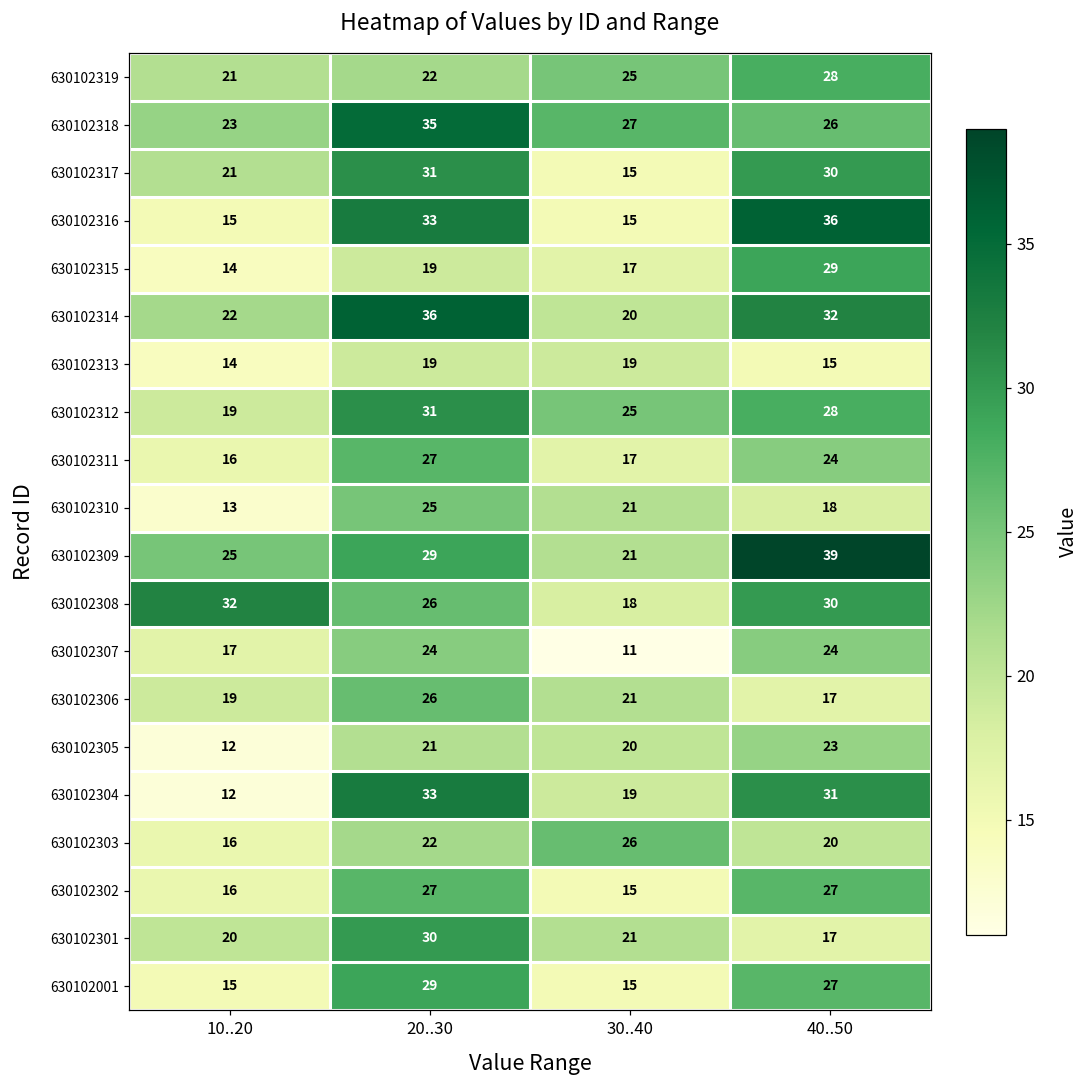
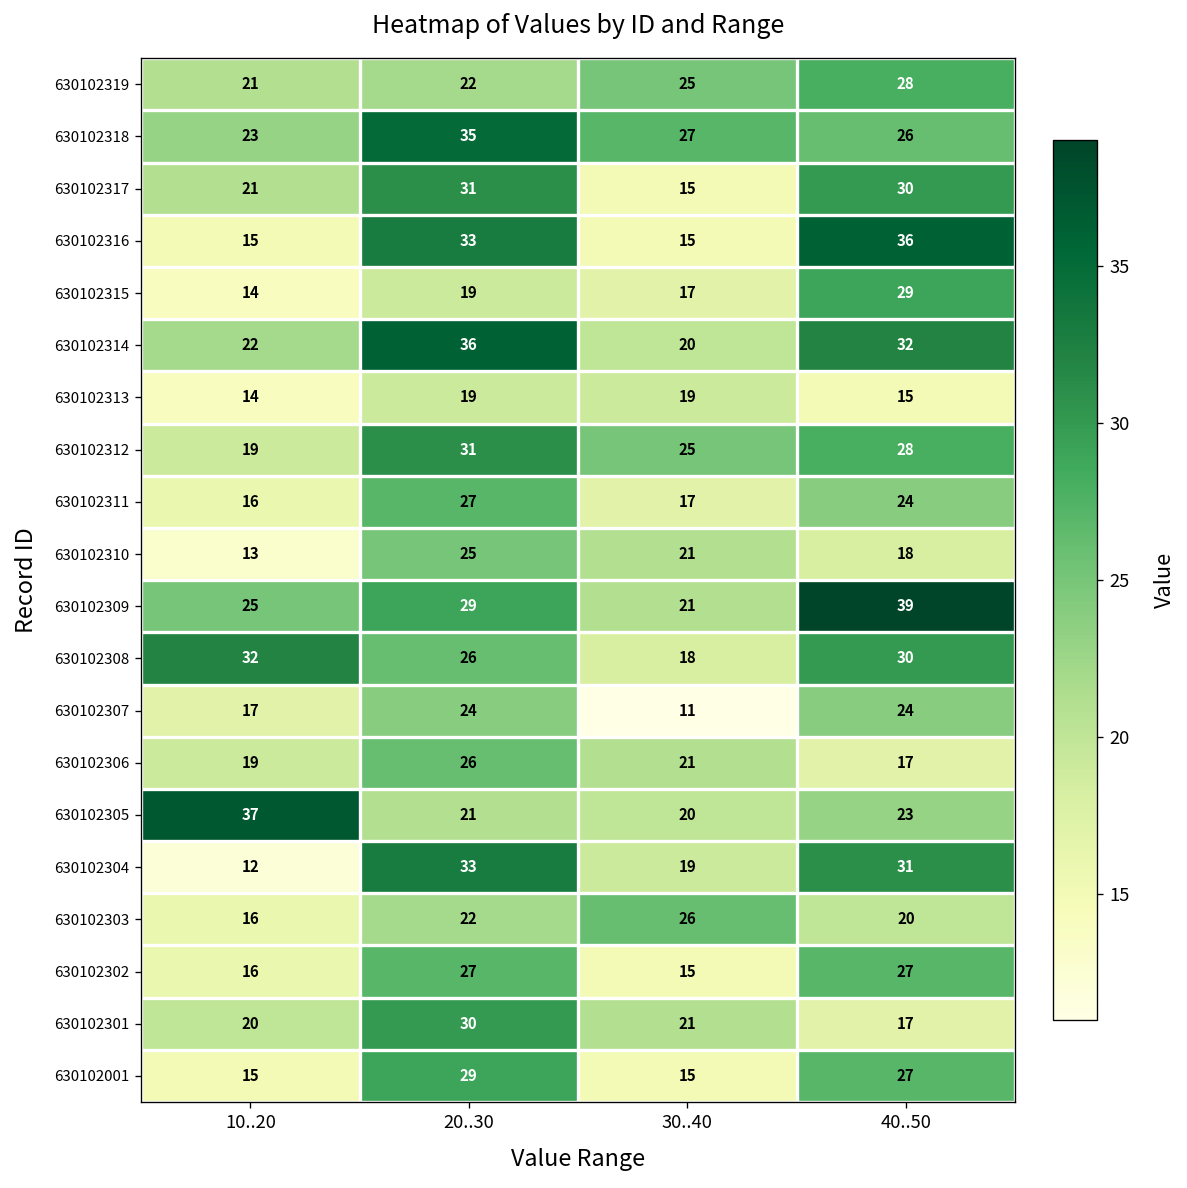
630102305, 10..20: 12 -> 37
